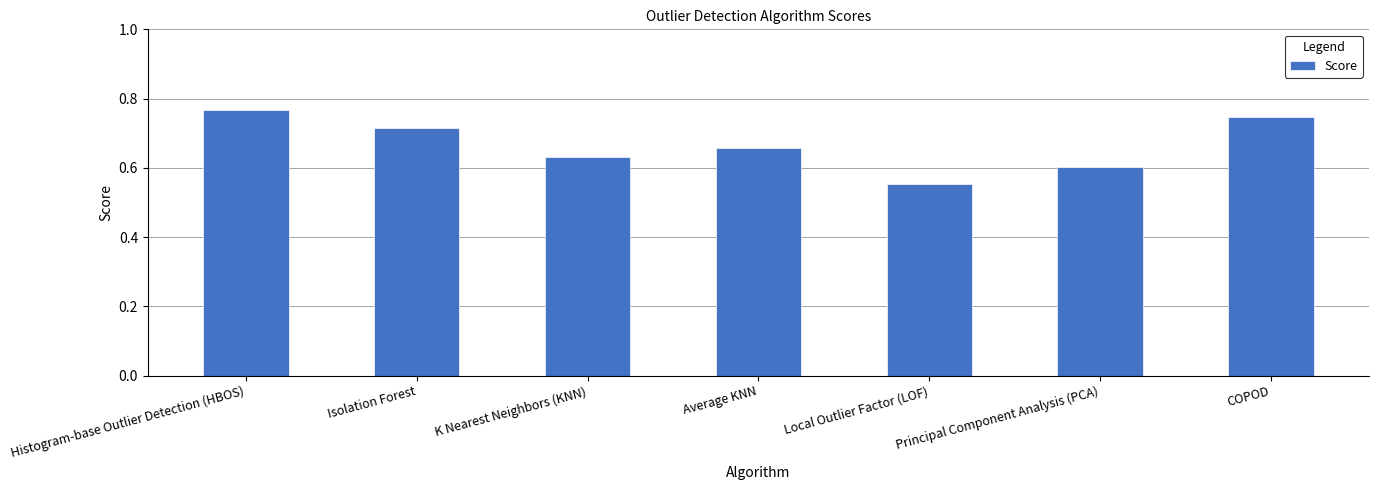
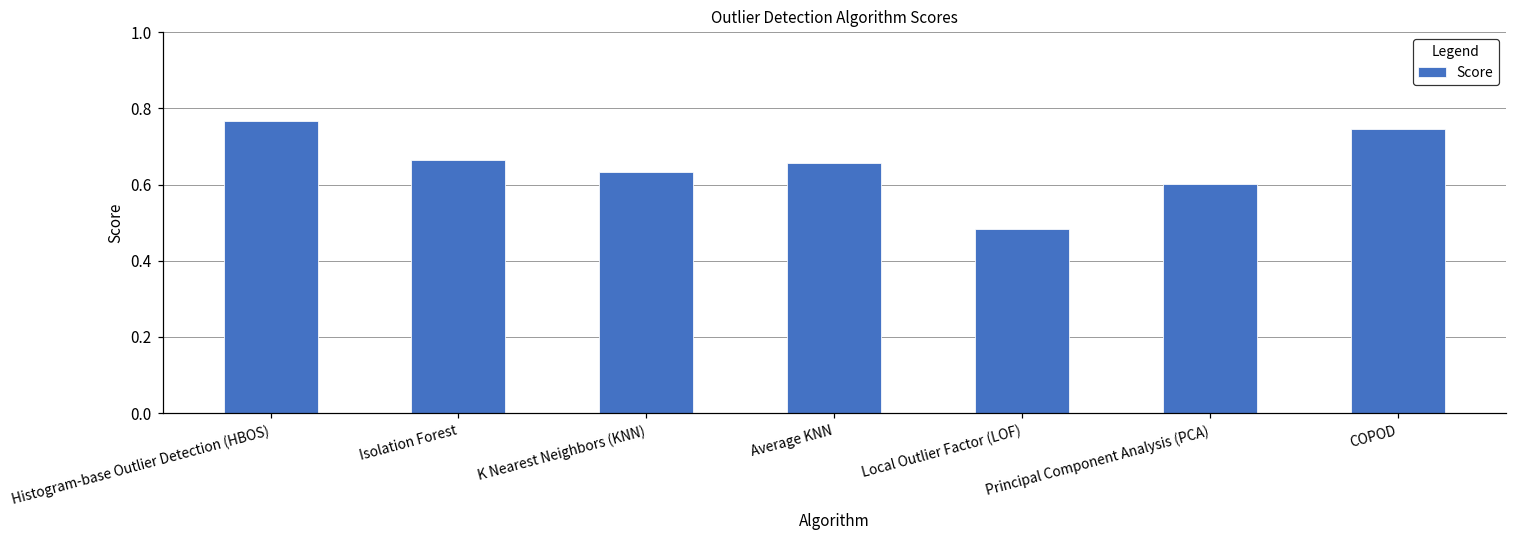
Isolation Forest: 0.71 -> 0.67
Local Outlier Factor (LOF): 0.55 -> 0.48
